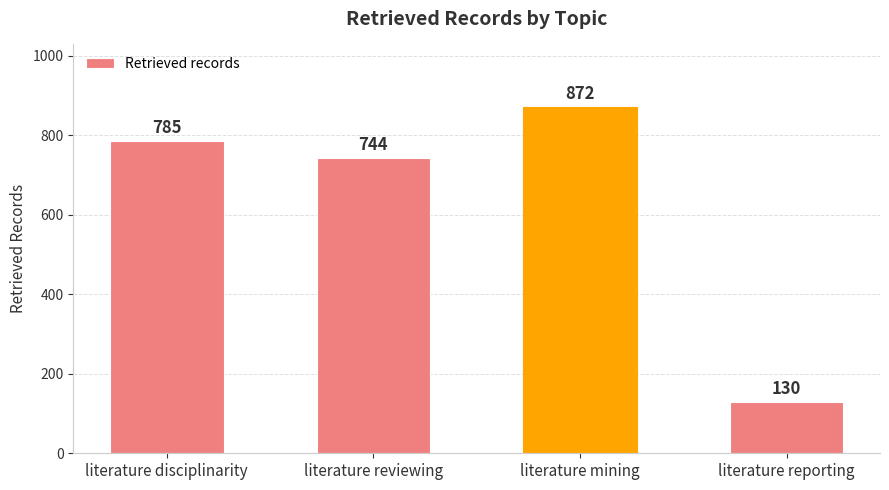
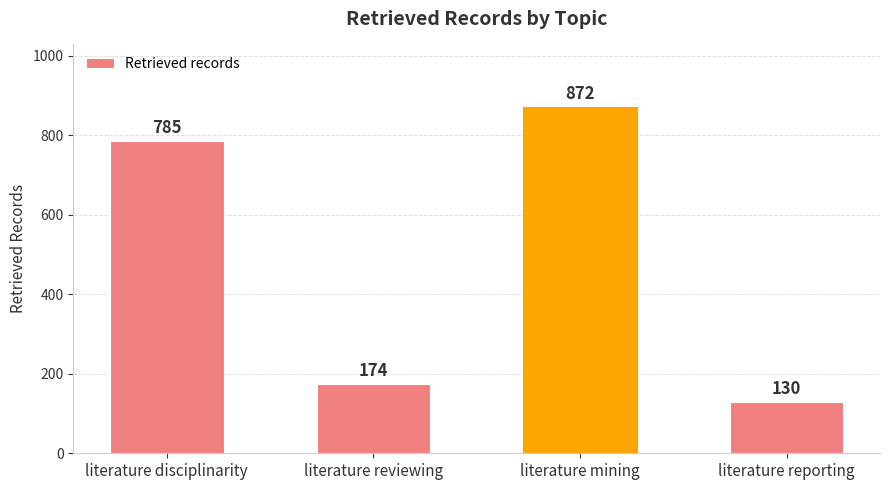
literature reviewing: 744 -> 174
